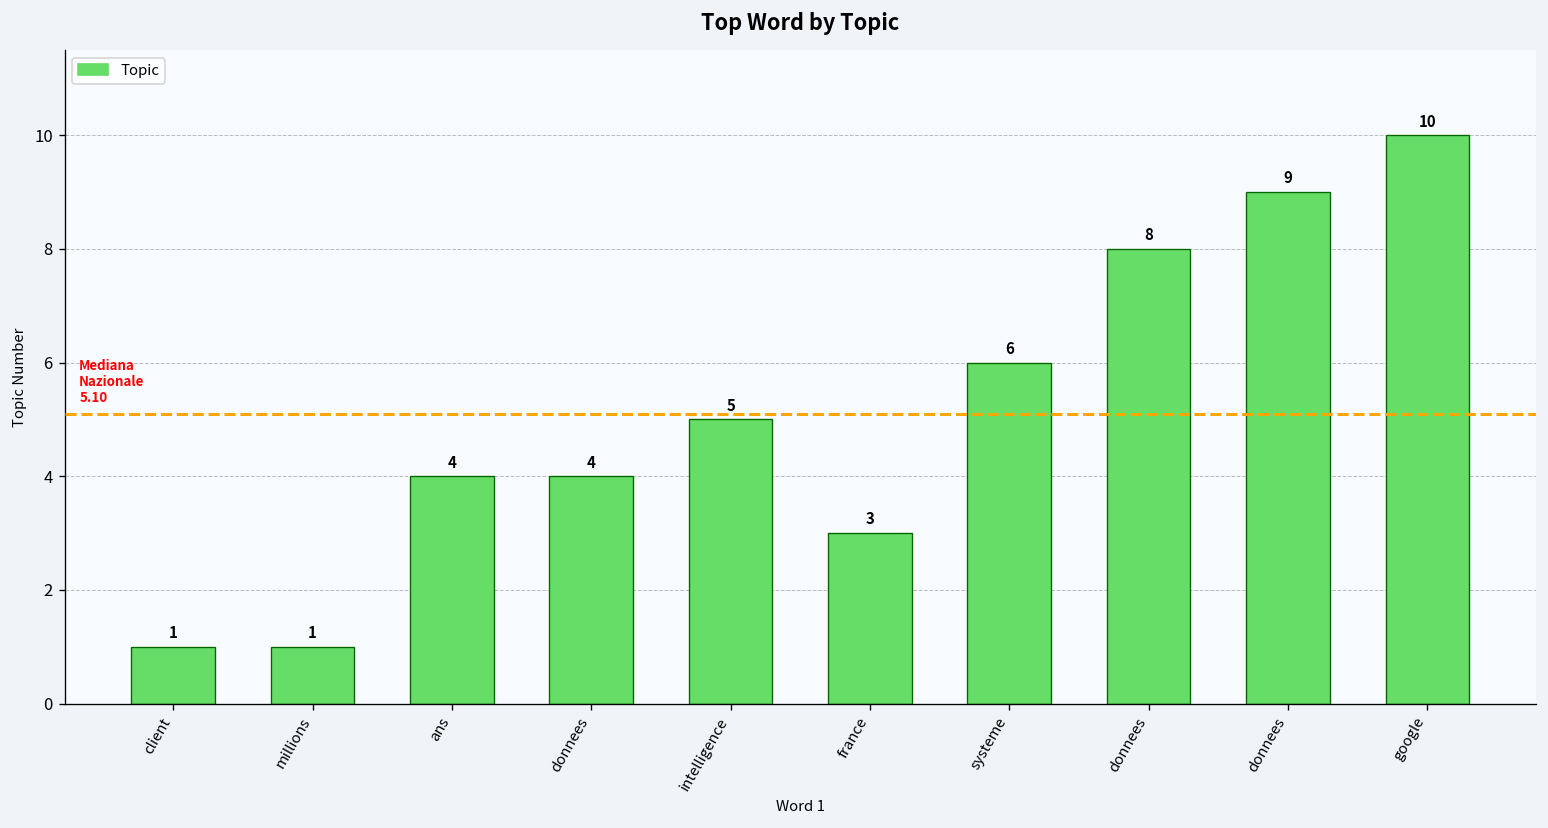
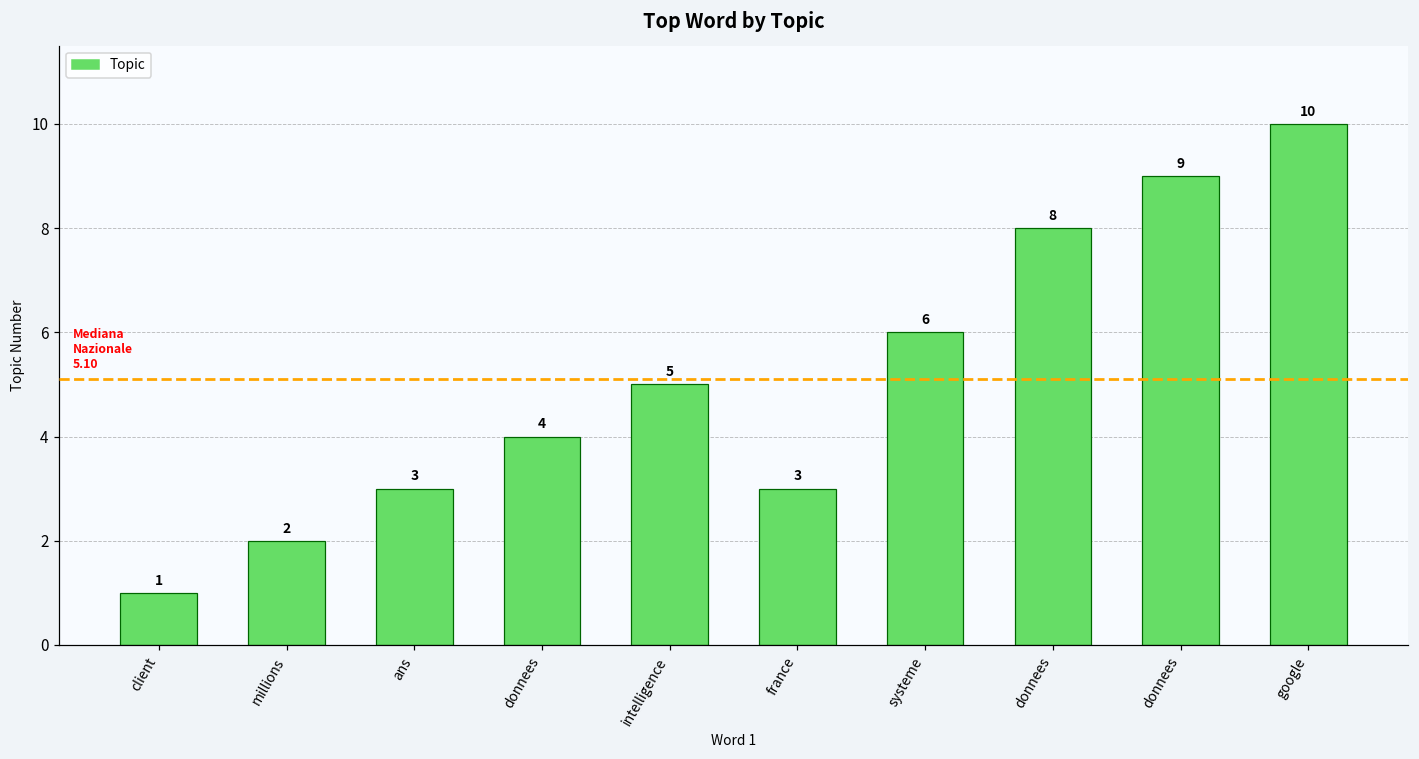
millions: 1 -> 2
ans: 4 -> 3
